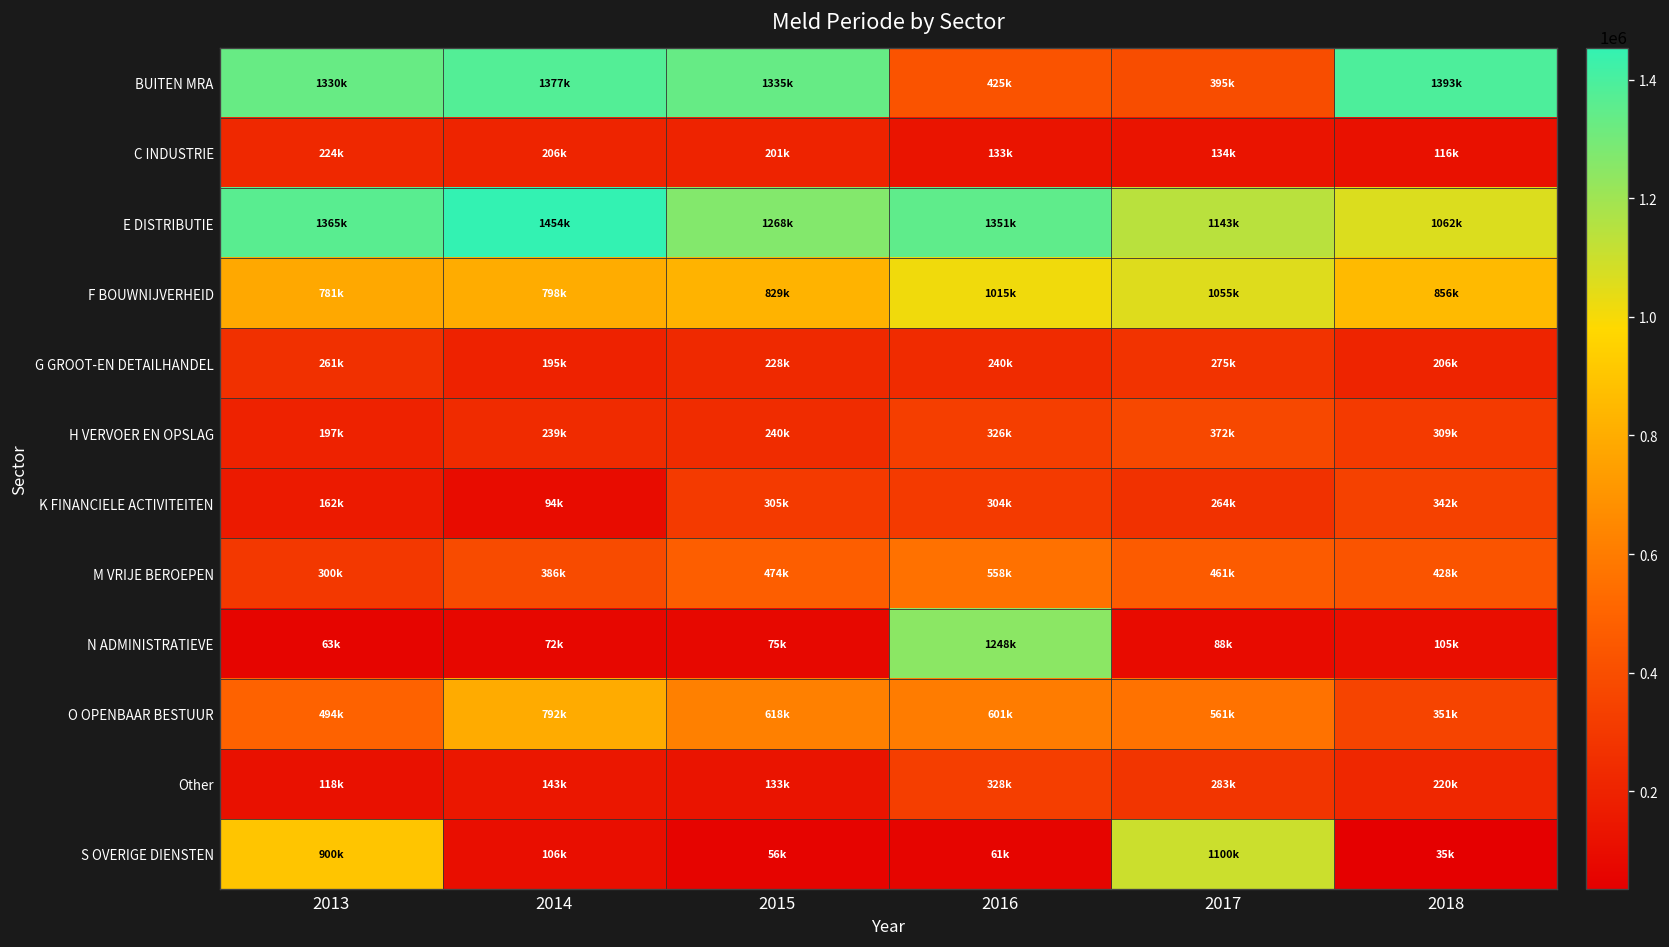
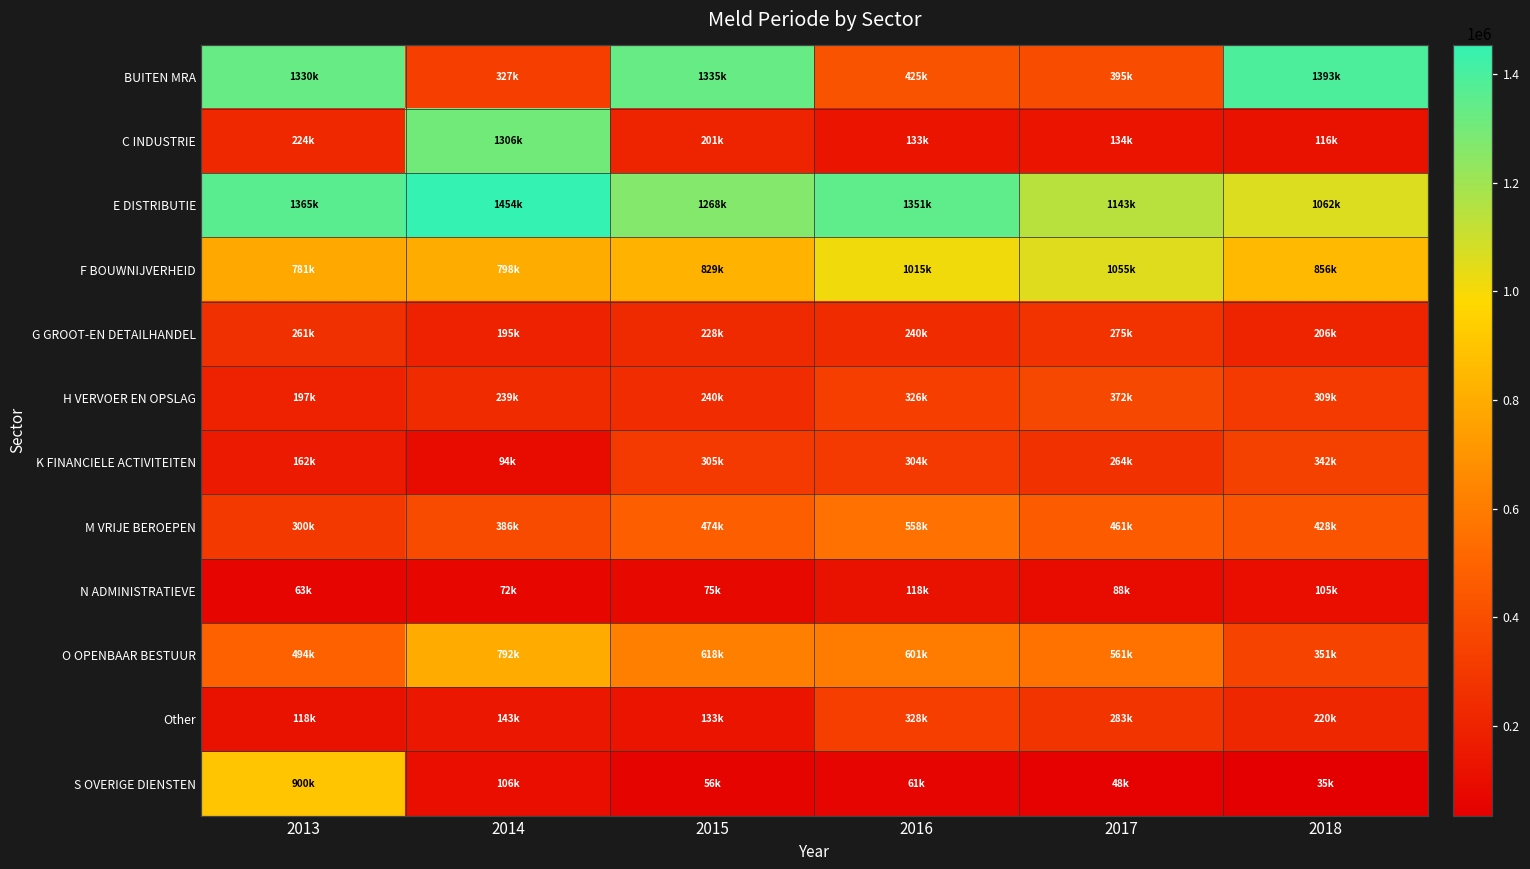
BUITEN MRA, 2014: 1377k -> 327k
C INDUSTRIE, 2014: 206k -> 1306k
N ADMINISTRATIEVE, 2016: 1248k -> 118k
S OVERIGE DIENSTEN, 2017: 1100k -> 48k
